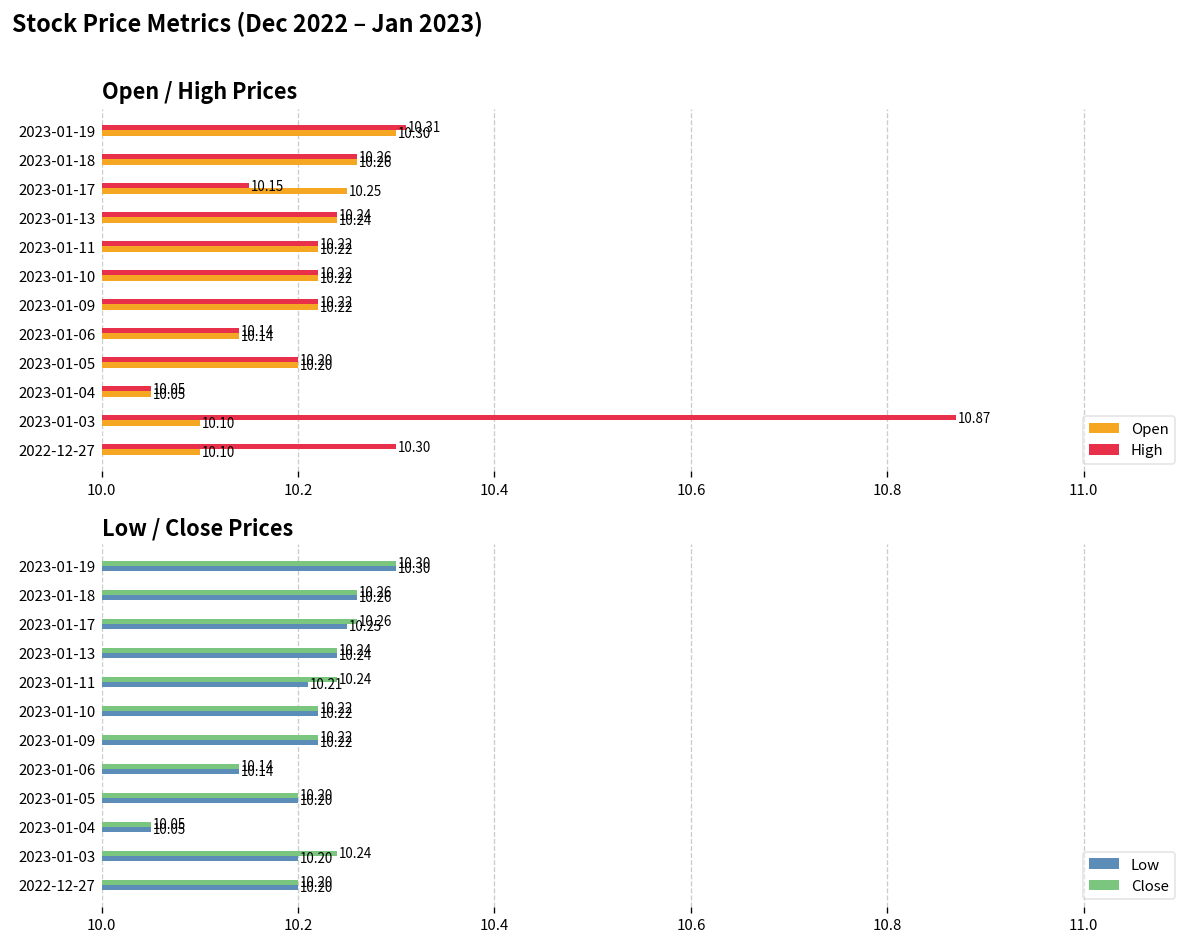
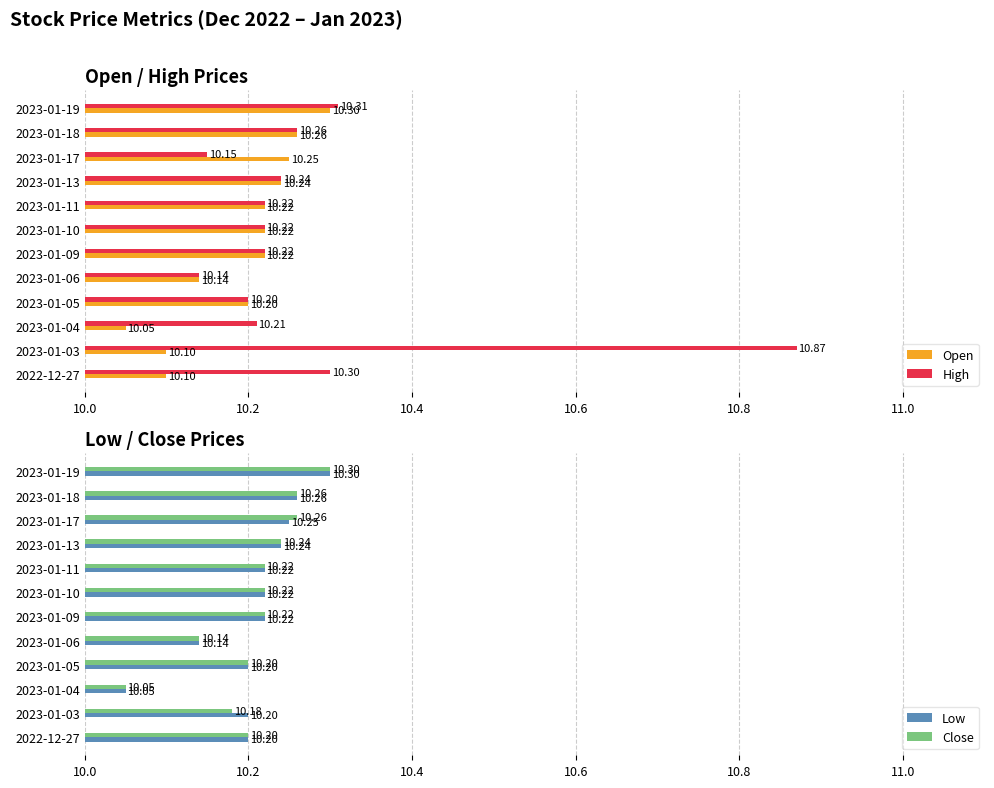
Open / High Prices, High, 2023-01-04: 10.05 -> 10.21
Low / Close Prices, Close, 2023-01-11: 10.24 -> 10.22
Low / Close Prices, Low, 2023-01-11: 10.21 -> 10.22
Low / Close Prices, Close, 2023-01-03: 10.24 -> 10.18
